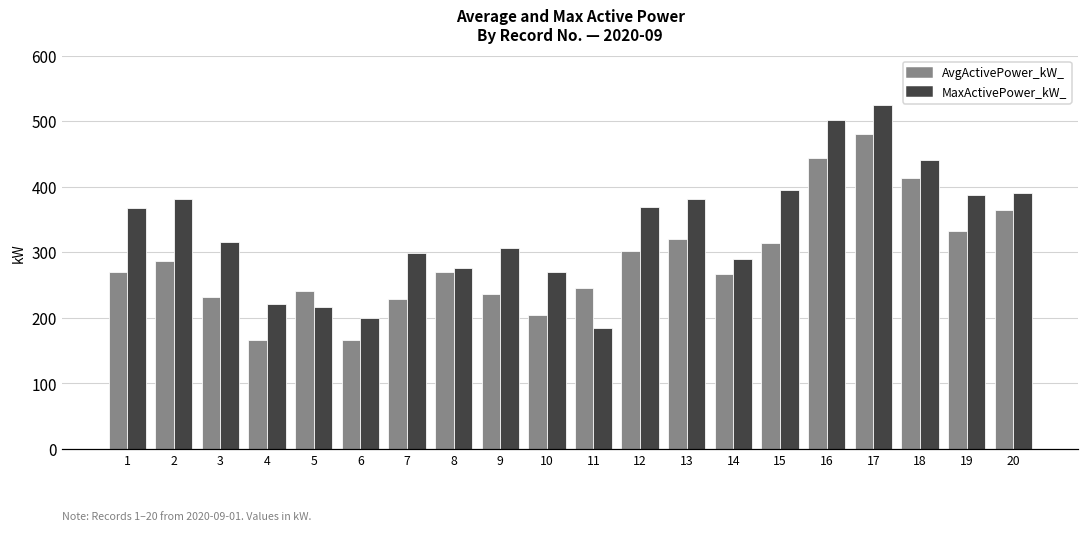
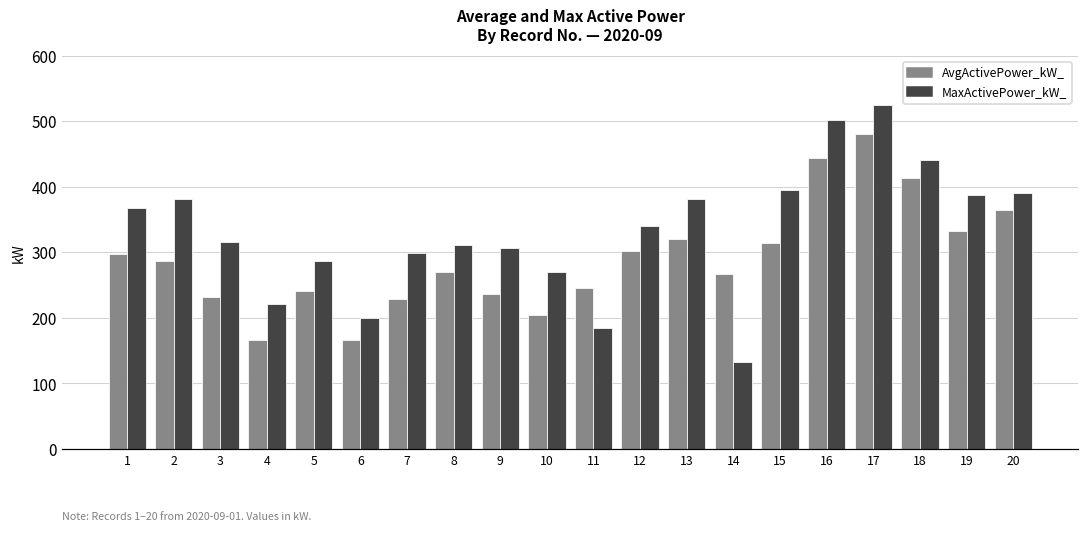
AvgActivePower_kW_, 1: 270 -> 300
MaxActivePower_kW_, 5: 220 -> 290
MaxActivePower_kW_, 8: 280 -> 310
MaxActivePower_kW_, 12: 370 -> 340
MaxActivePower_kW_, 14: 290 -> 130
